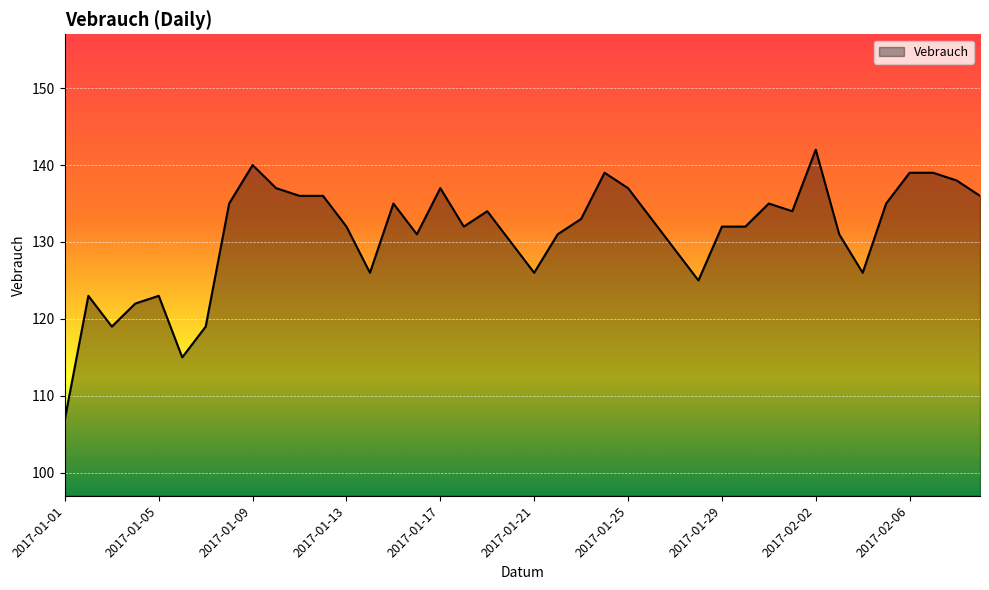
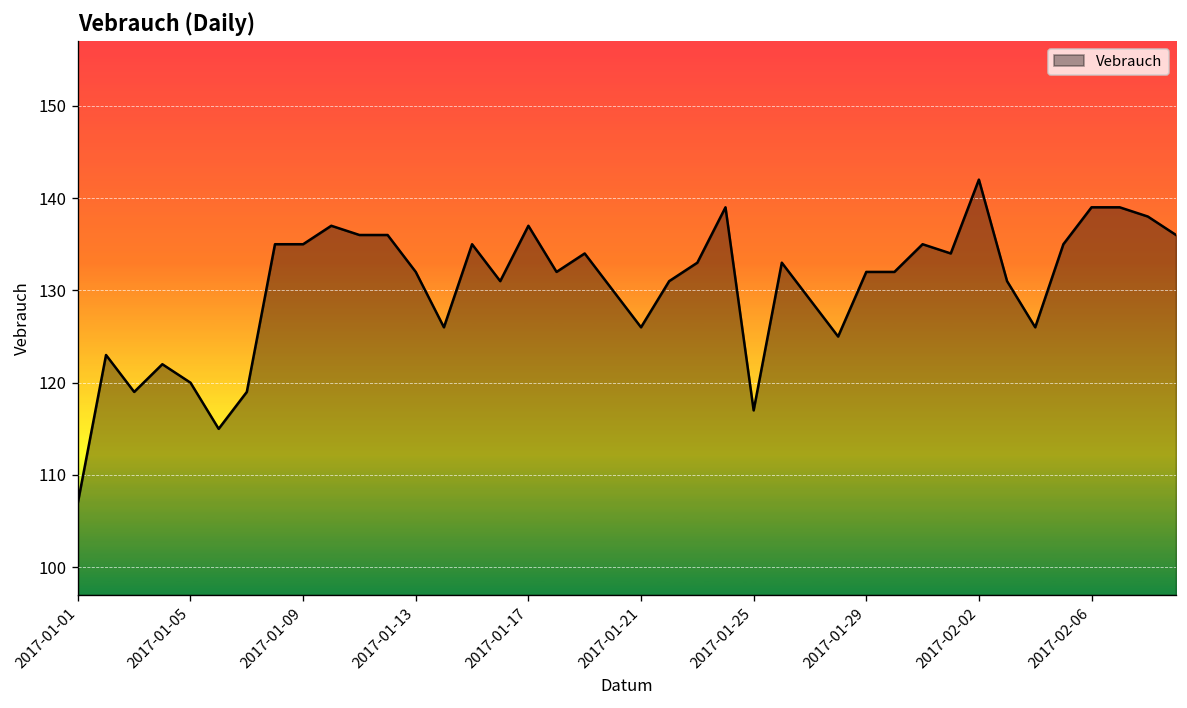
2017-01-05: 123 -> 120
2017-01-09: 140 -> 135
2017-01-25: 137 -> 117
